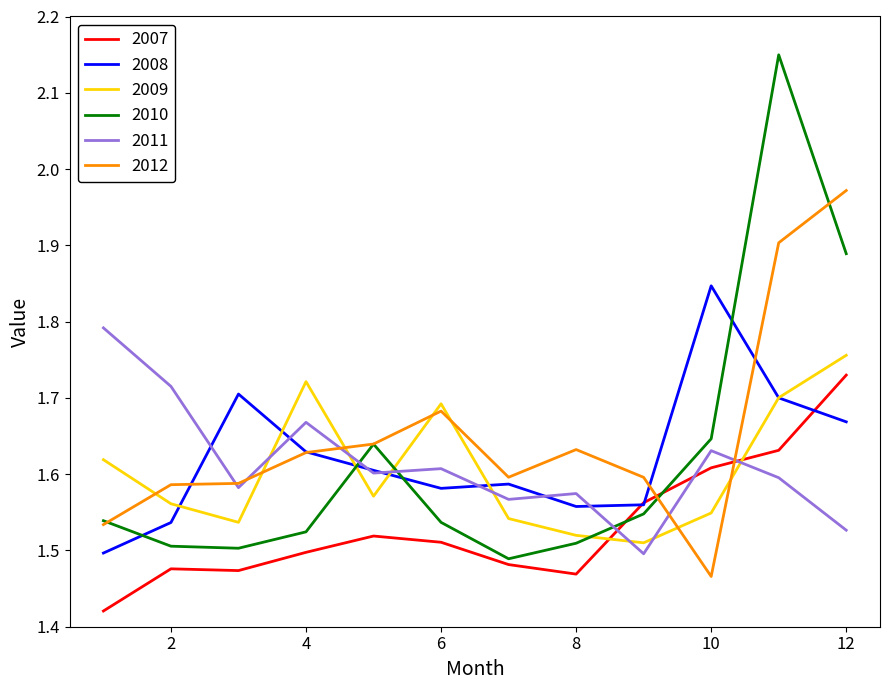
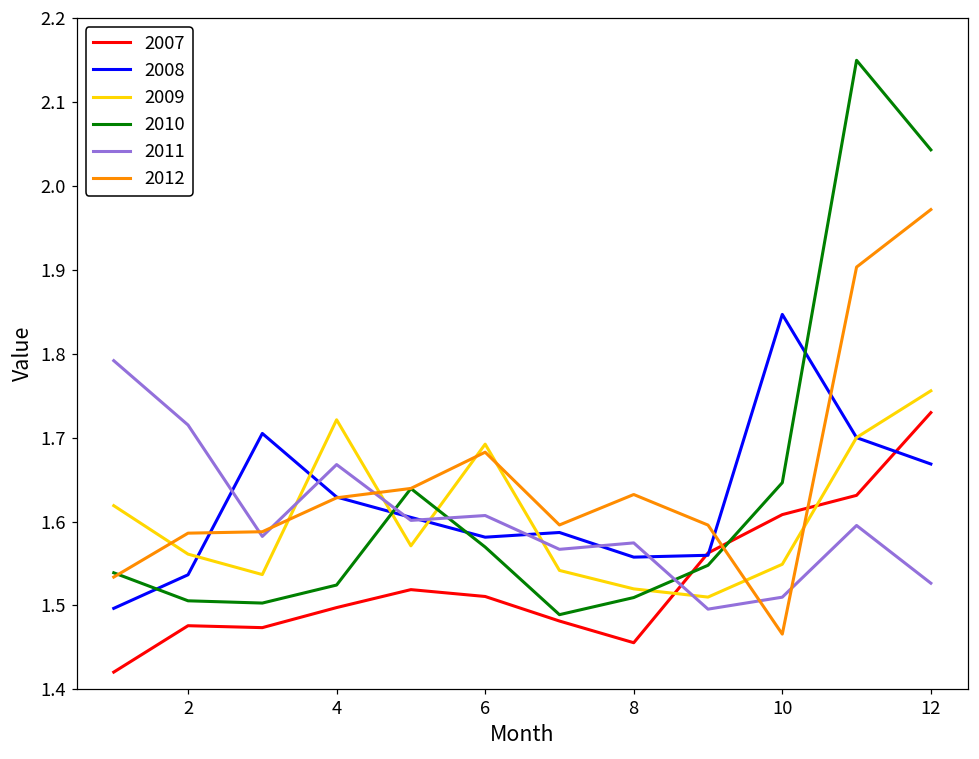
2010, 6: 1.54 -> 1.57
2007, 8: 1.47 -> 1.46
2011, 10: 1.63 -> 1.51
2010, 12: 1.89 -> 2.04
